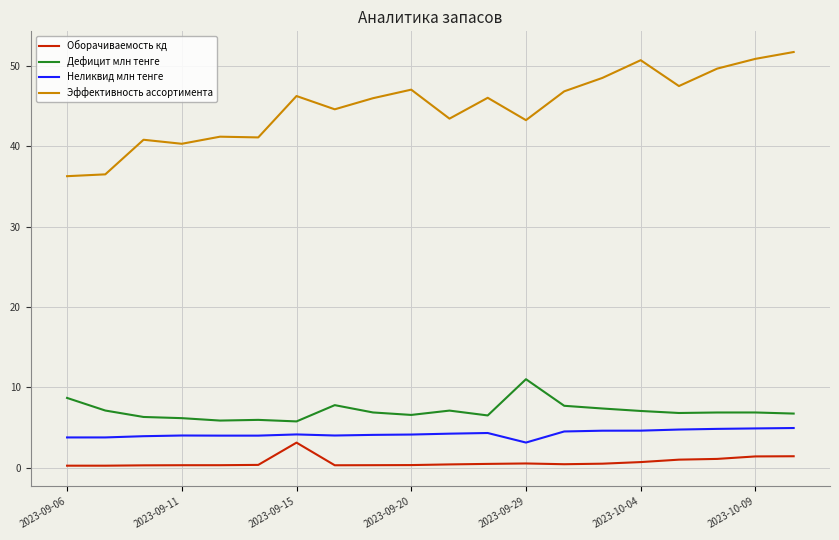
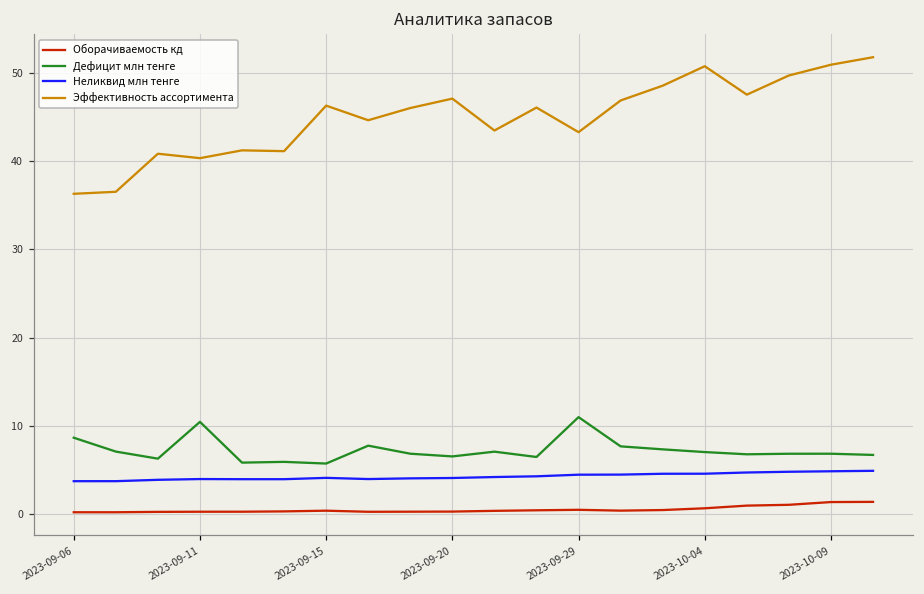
Дефицит млн тенге, 2023-09-11: 6 -> 10
Оборачиваемость кд, 2023-09-15: 3 -> 0
Неликвид млн тенге, 2023-09-29: 3 -> 4
